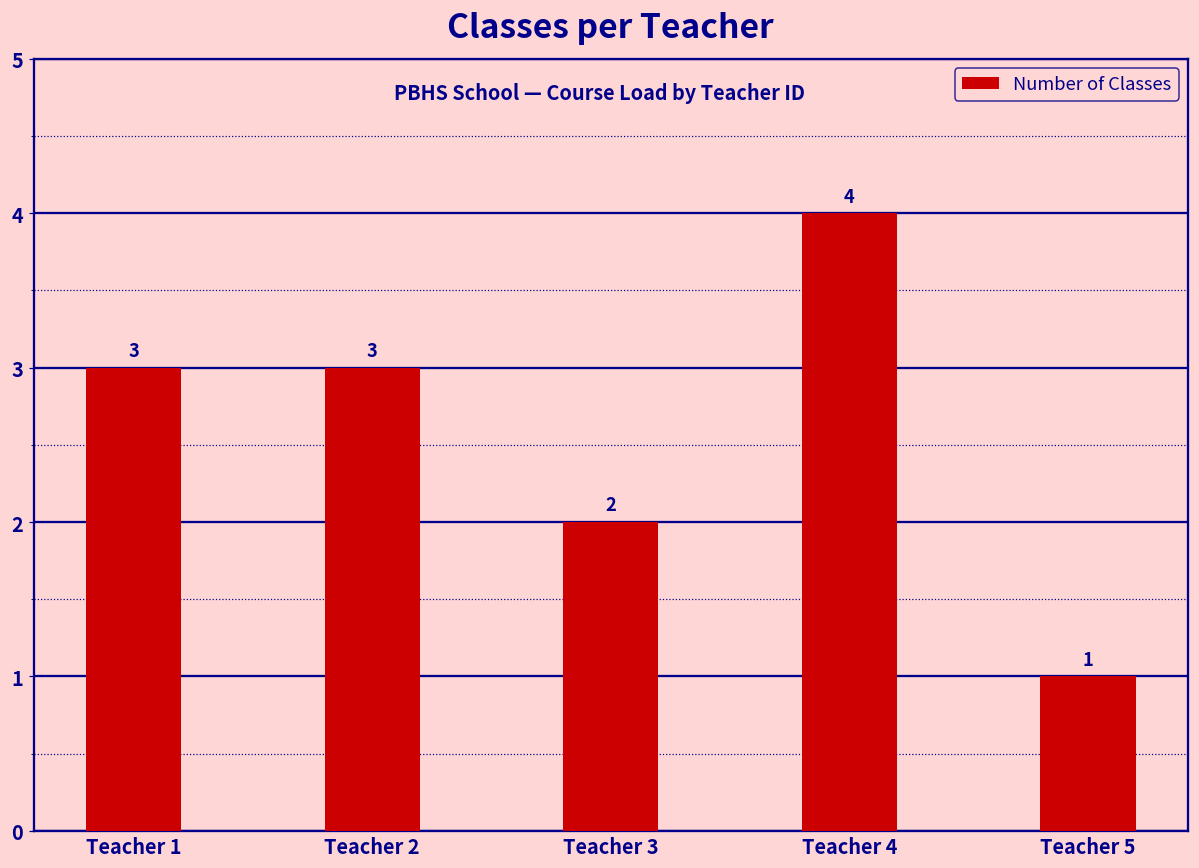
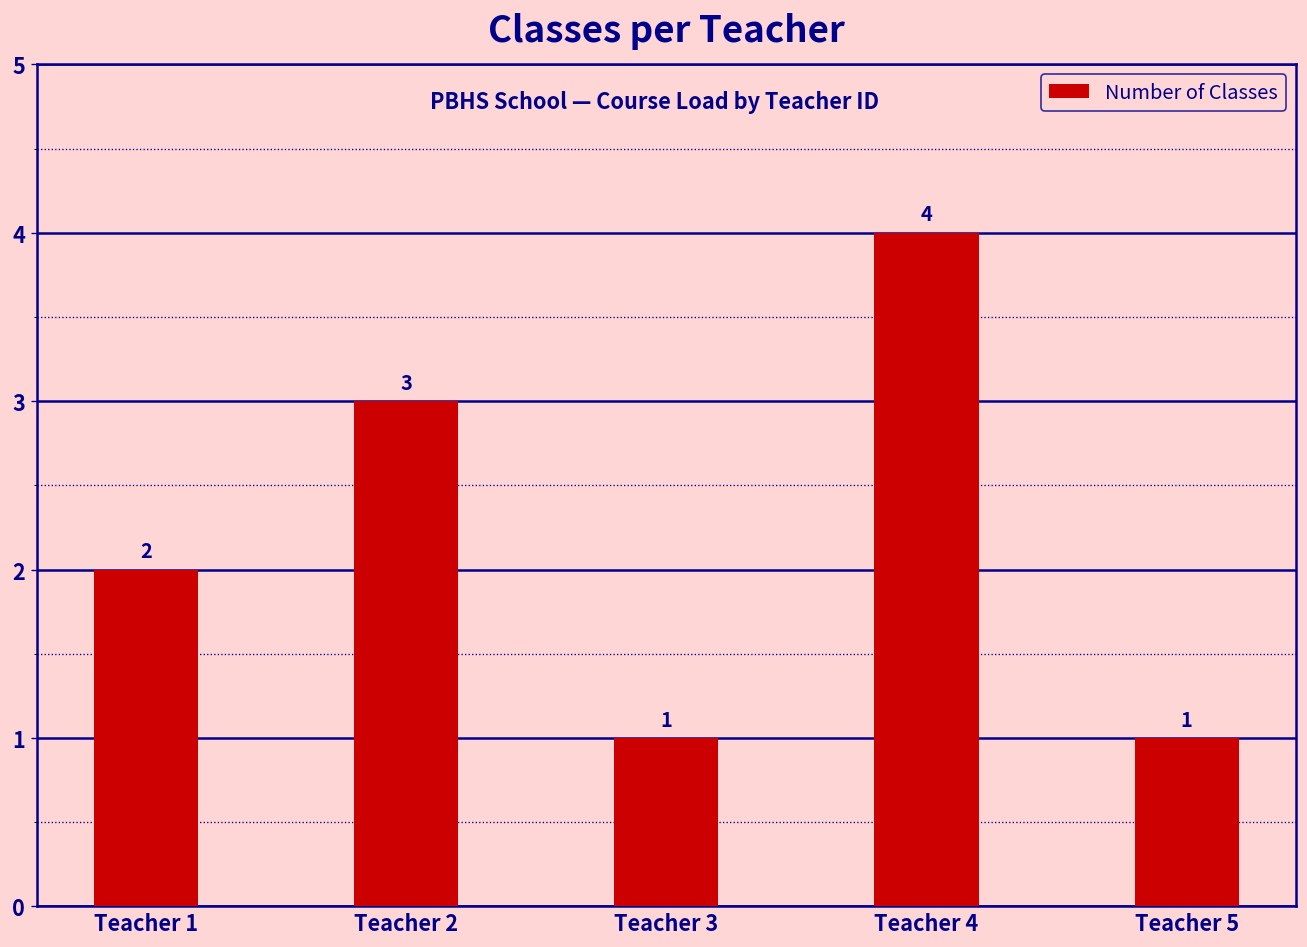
Teacher 1: 3 -> 2
Teacher 3: 2 -> 1
